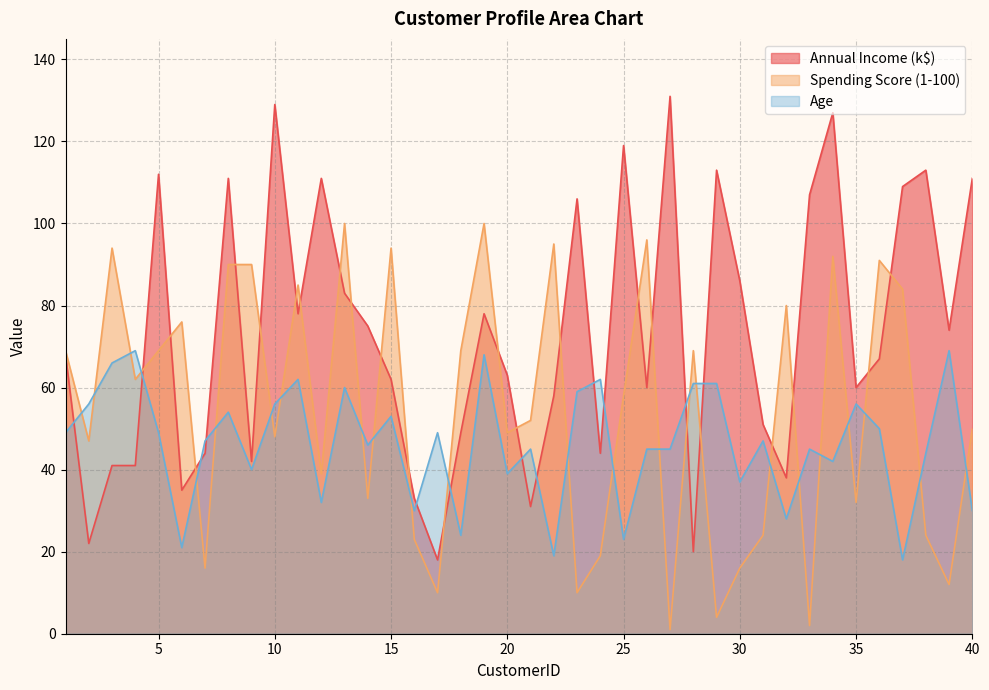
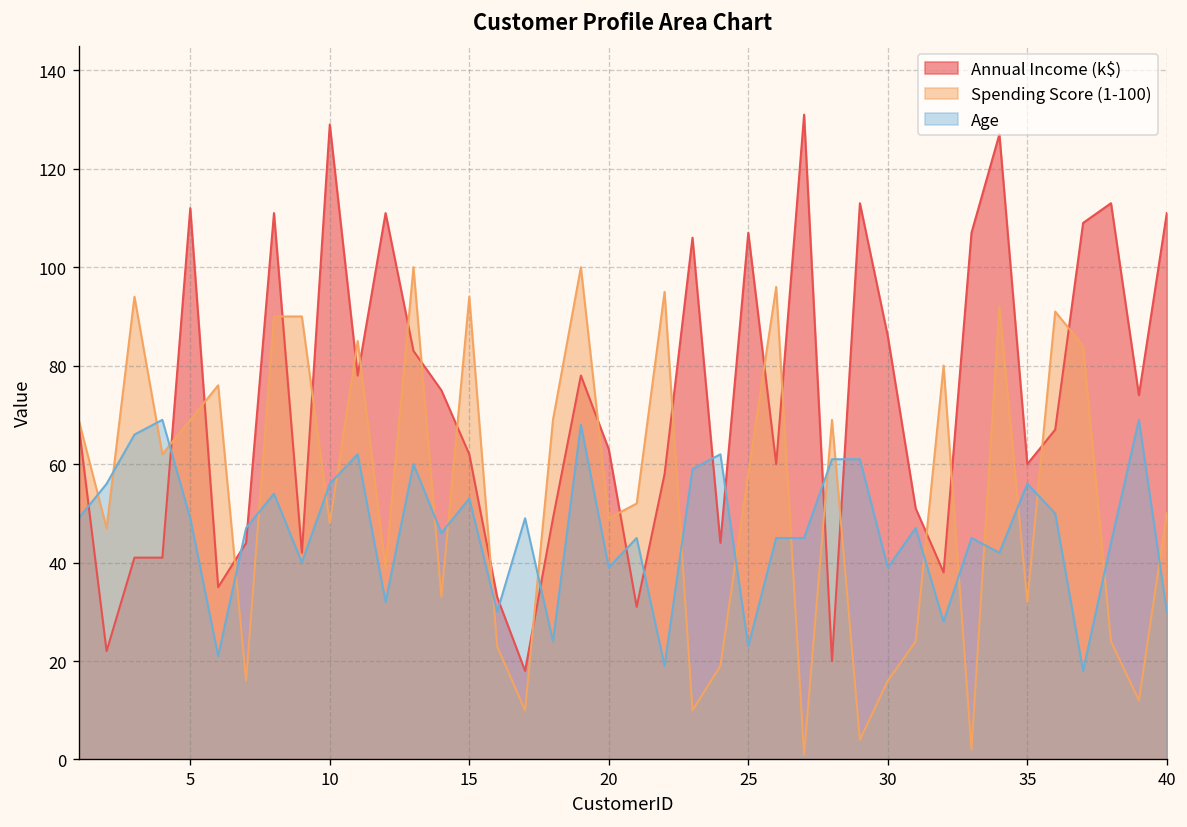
Annual Income (k$), 25: 119 -> 107
Age, 30: 37 -> 39
